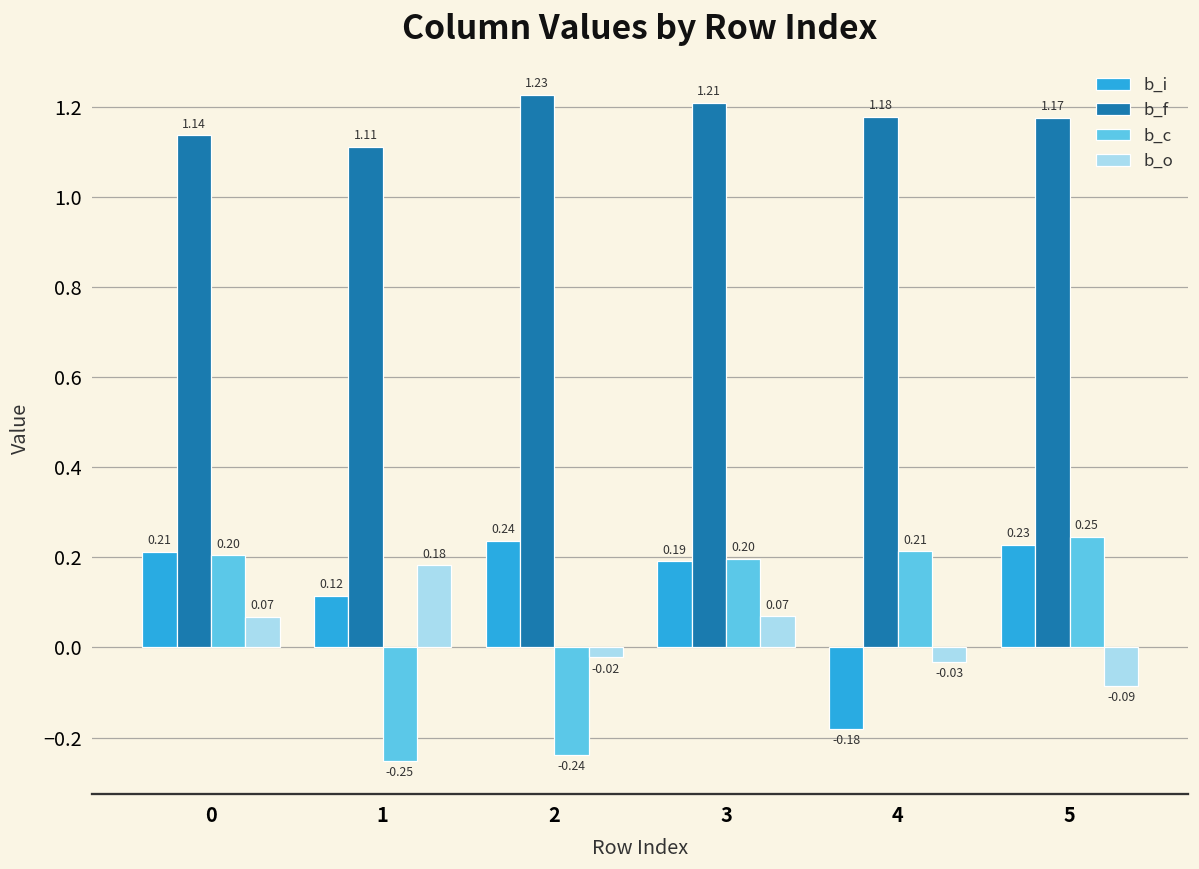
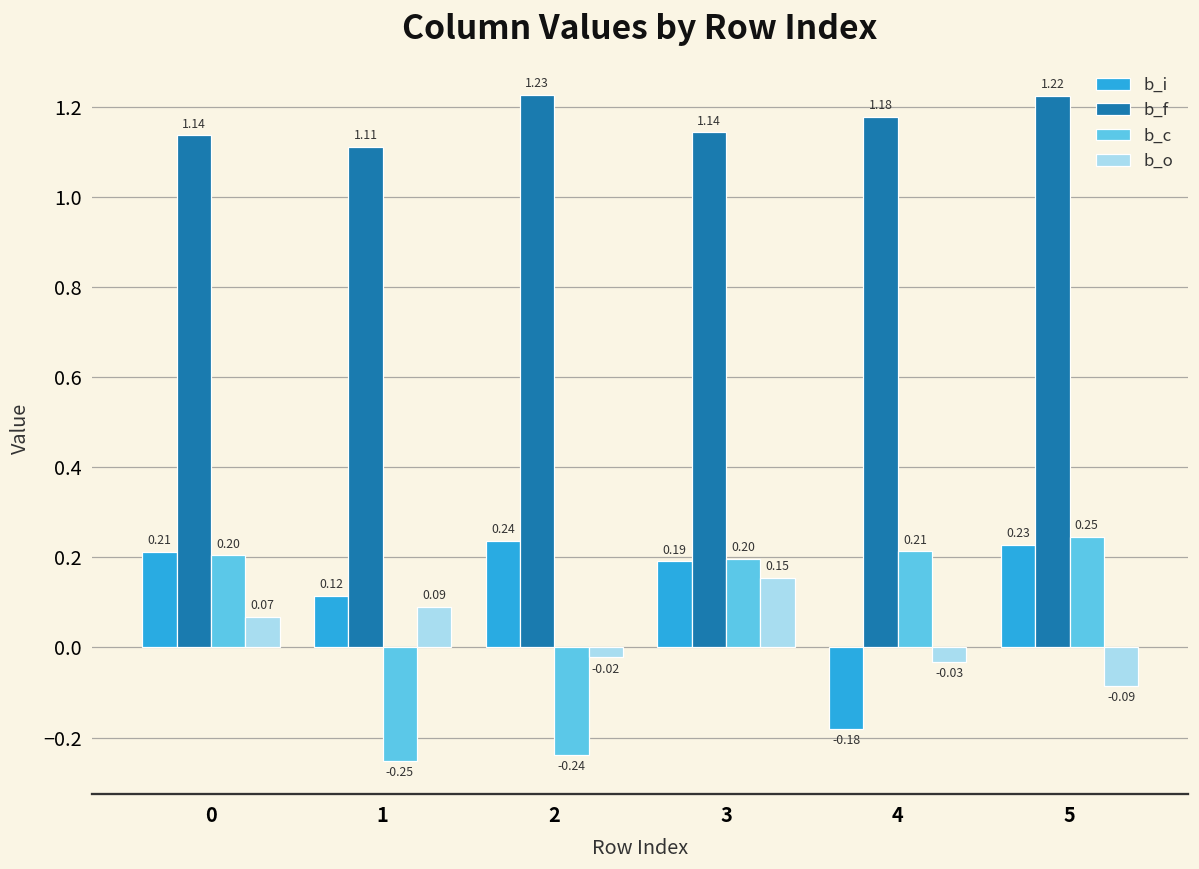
b_o, 1: 0.18 -> 0.09
b_f, 3: 1.21 -> 1.14
b_o, 3: 0.07 -> 0.15
b_f, 5: 1.17 -> 1.22
